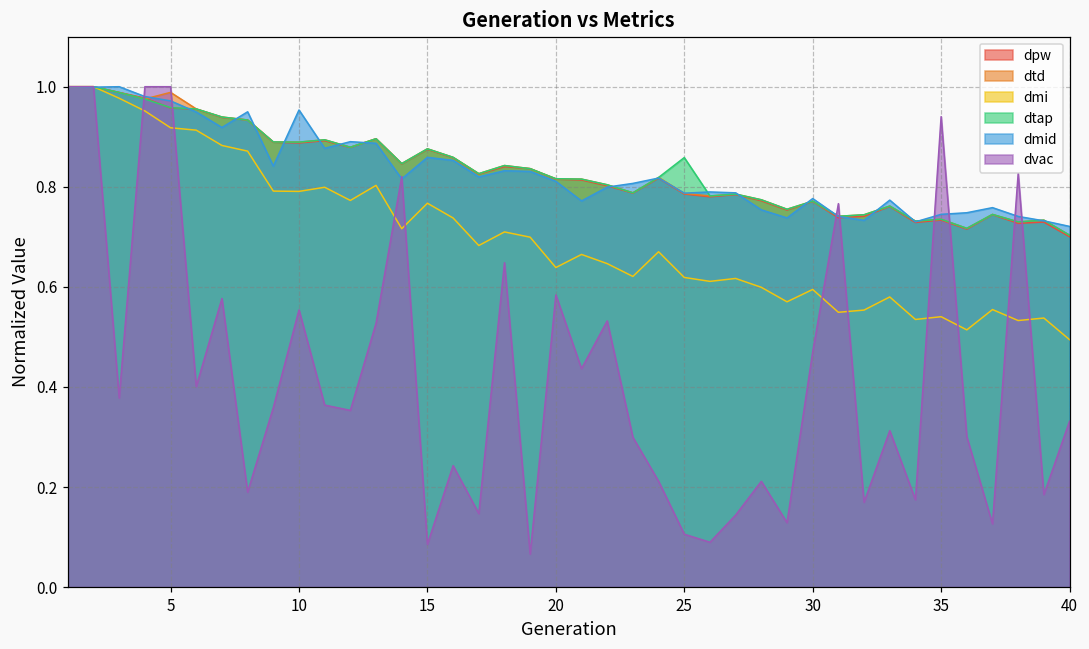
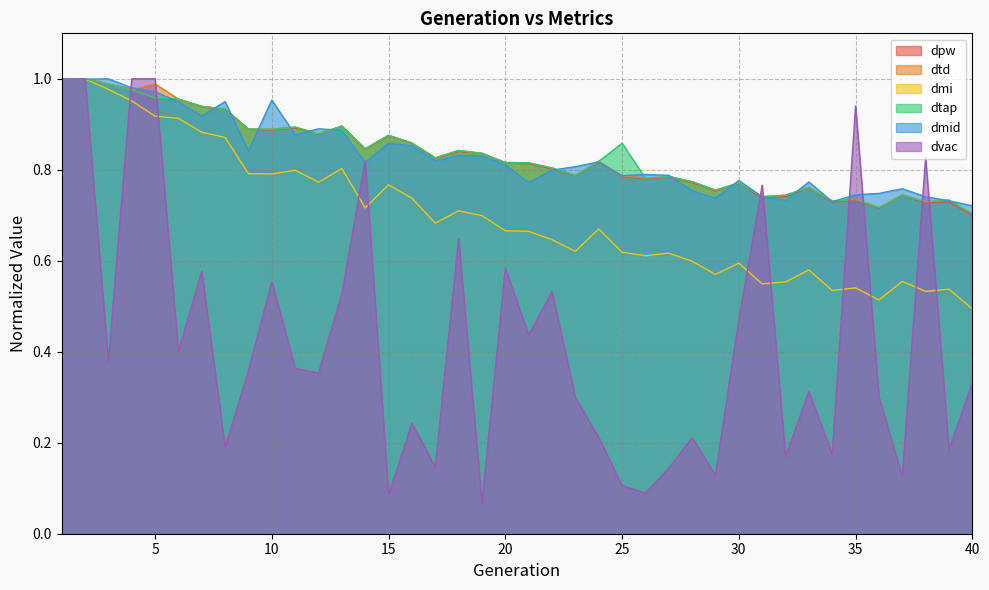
dmi, 20: 0.64 -> 0.67
